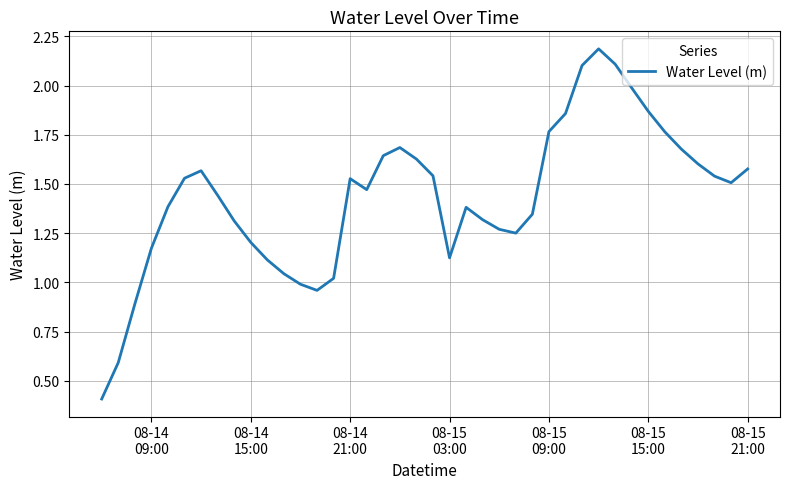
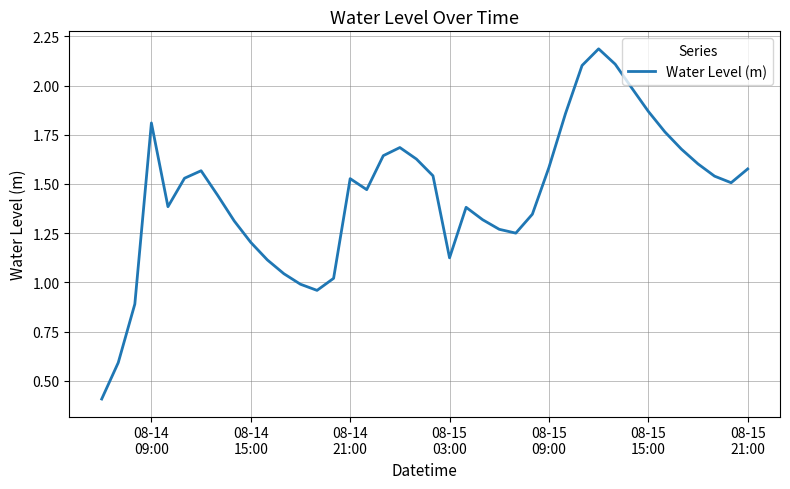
08-14 09:00: 1.17 -> 1.81
08-15 09:00: 1.77 -> 1.58
